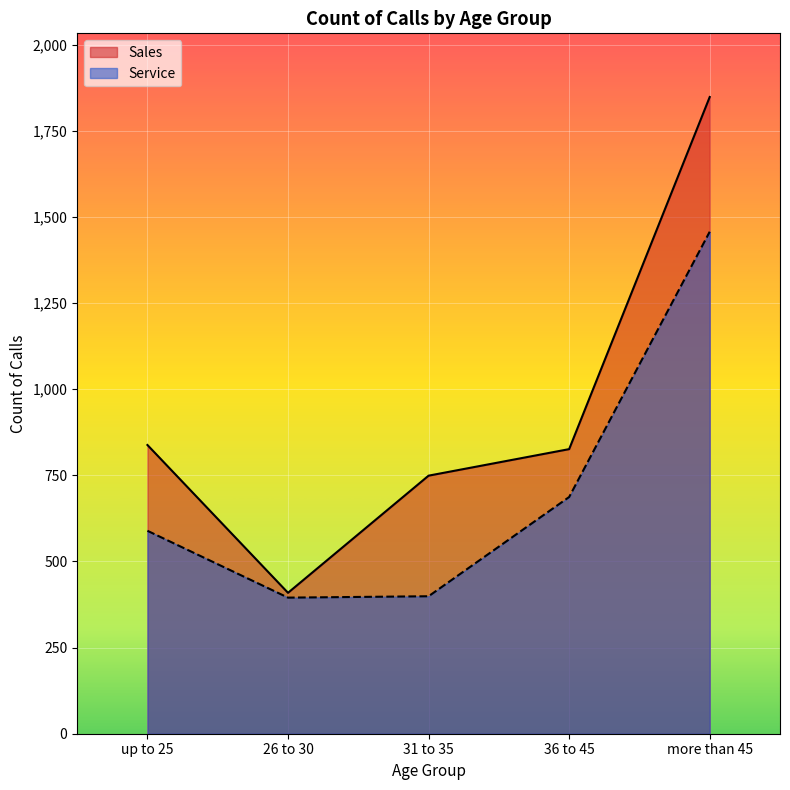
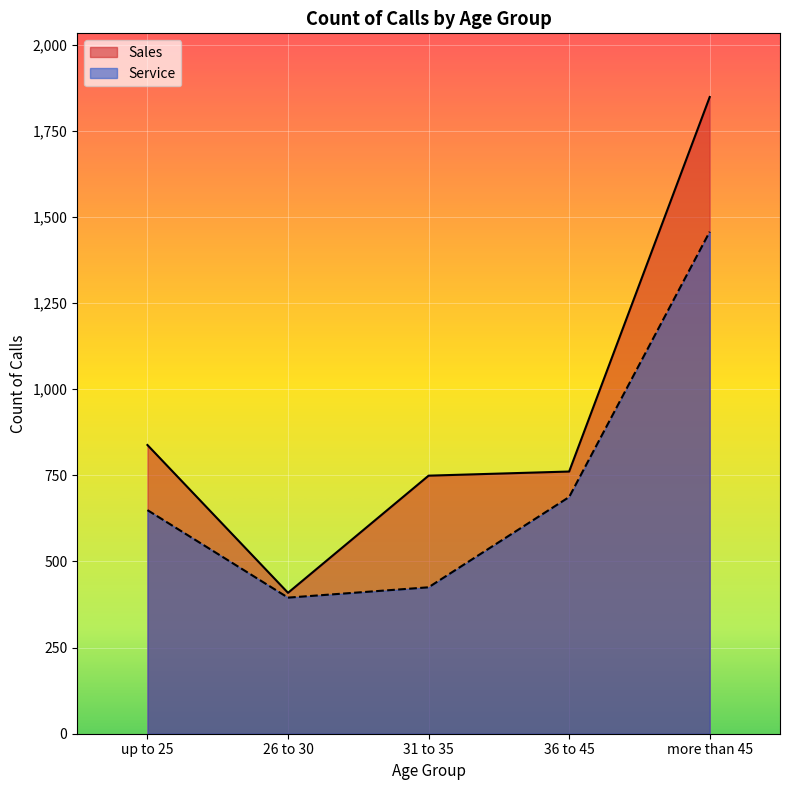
Service, up to 25: 590 -> 650
Service, 31 to 35: 400 -> 430
Sales, 36 to 45: 830 -> 760
